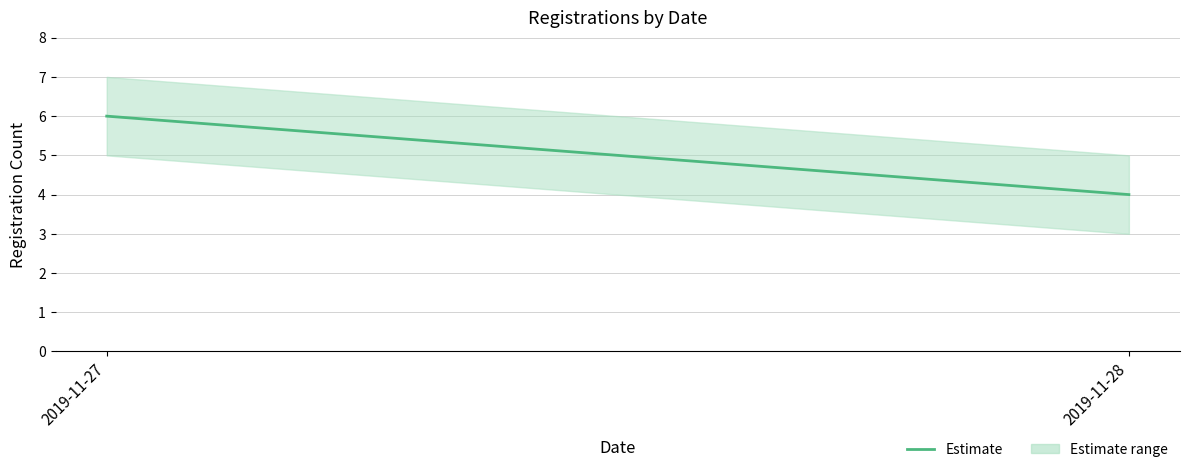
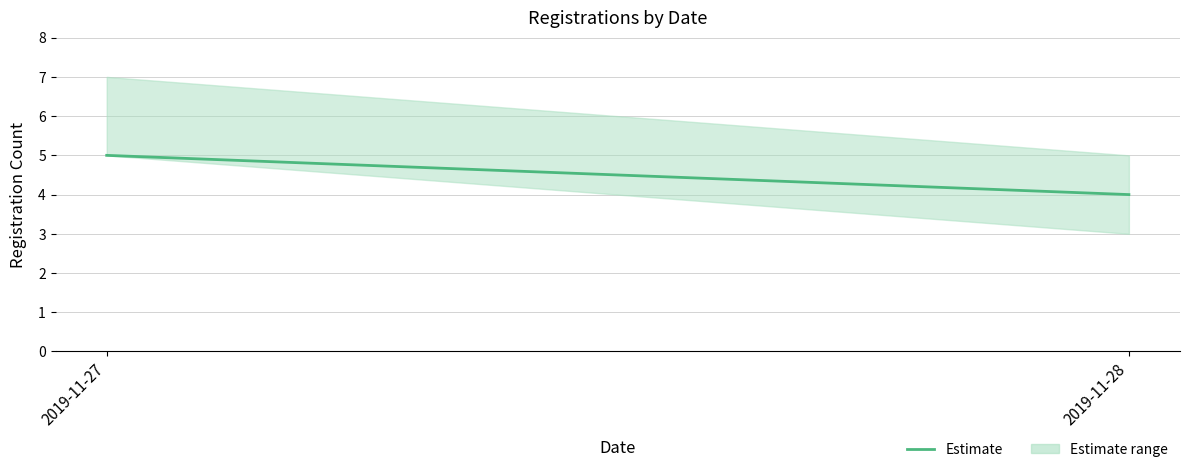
Estimate, 2019-11-27: 6 -> 5
